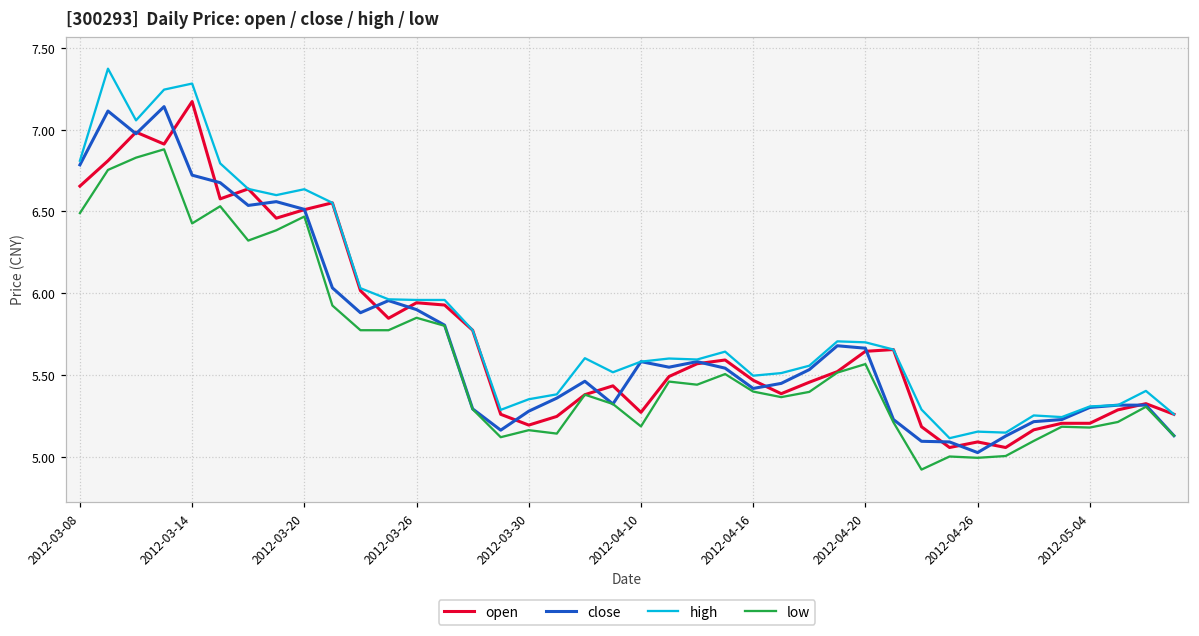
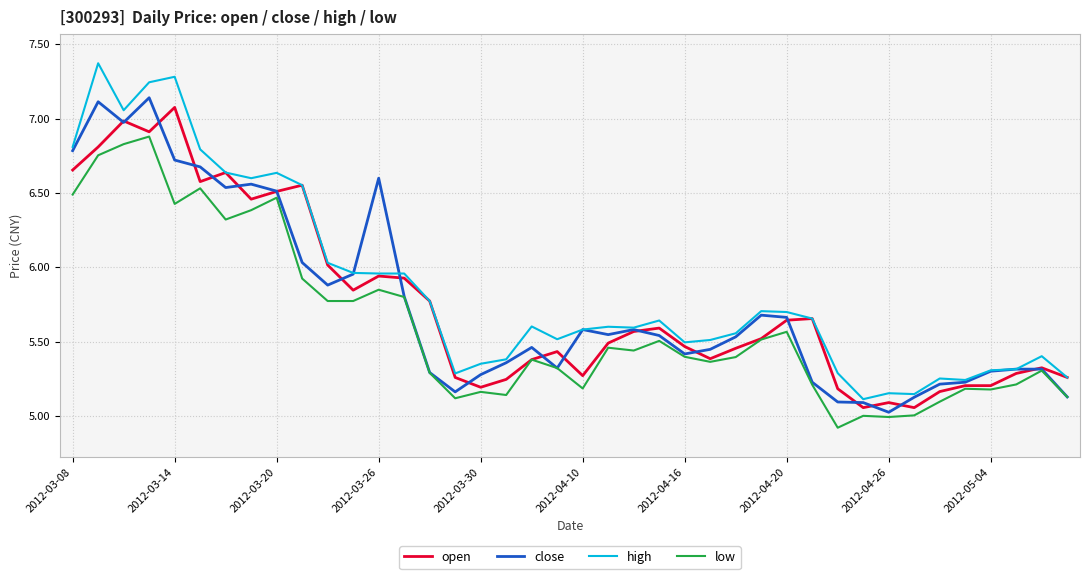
open, 2012-03-14: 7.17 -> 7.08
close, 2012-03-26: 5.9 -> 6.6
